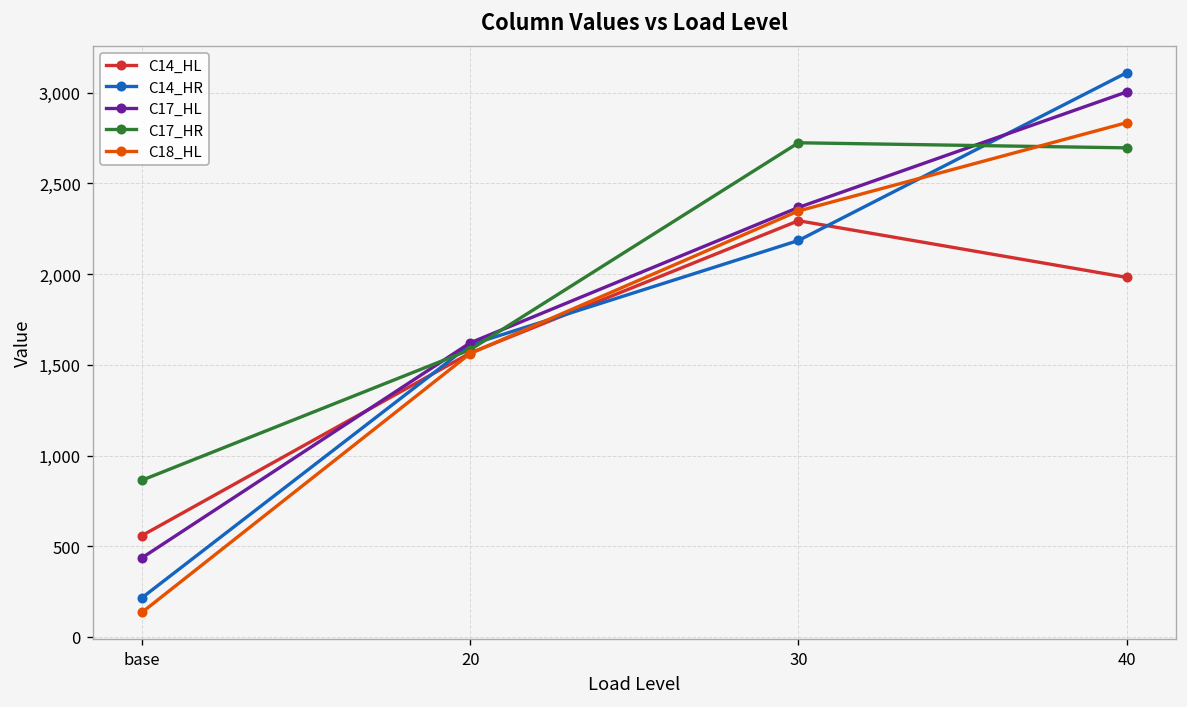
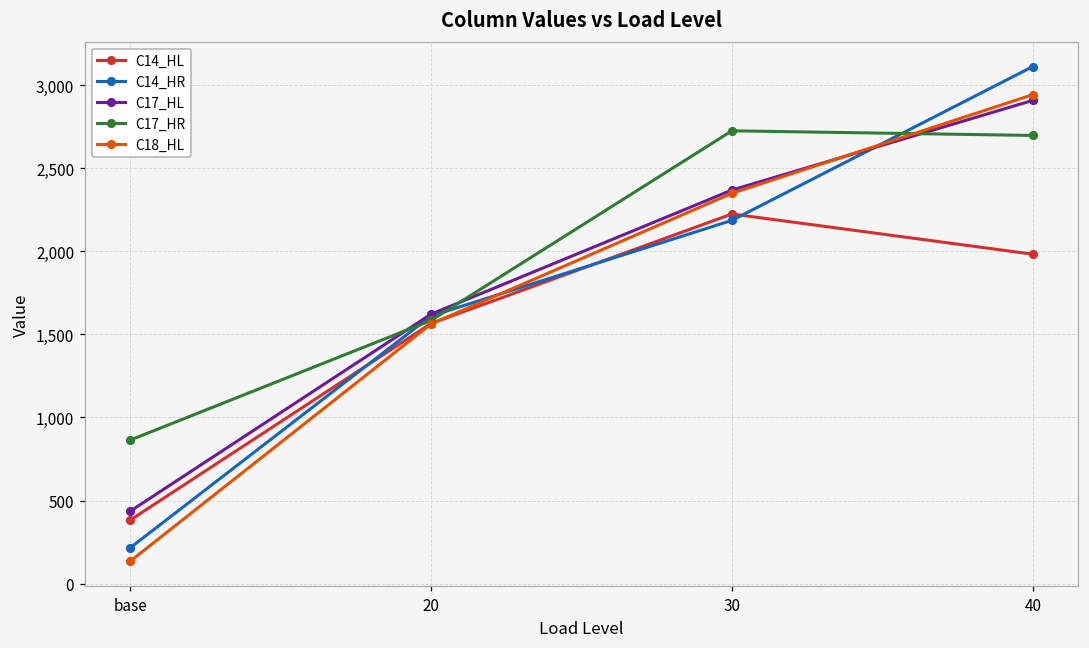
C14_HL, base: 560 -> 380
C14_HL, 30: 2,290 -> 2,220
C17_HL, 40: 3,000 -> 2,910
C18_HL, 40: 2,840 -> 2,940
